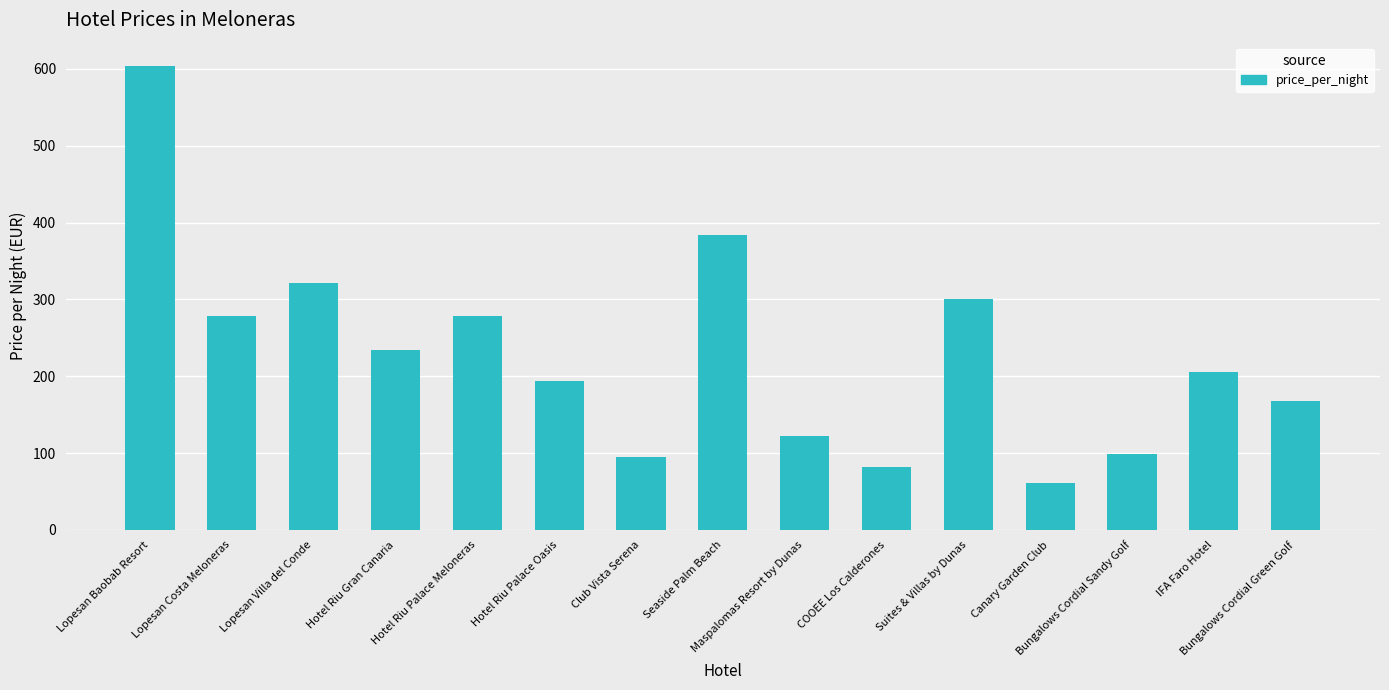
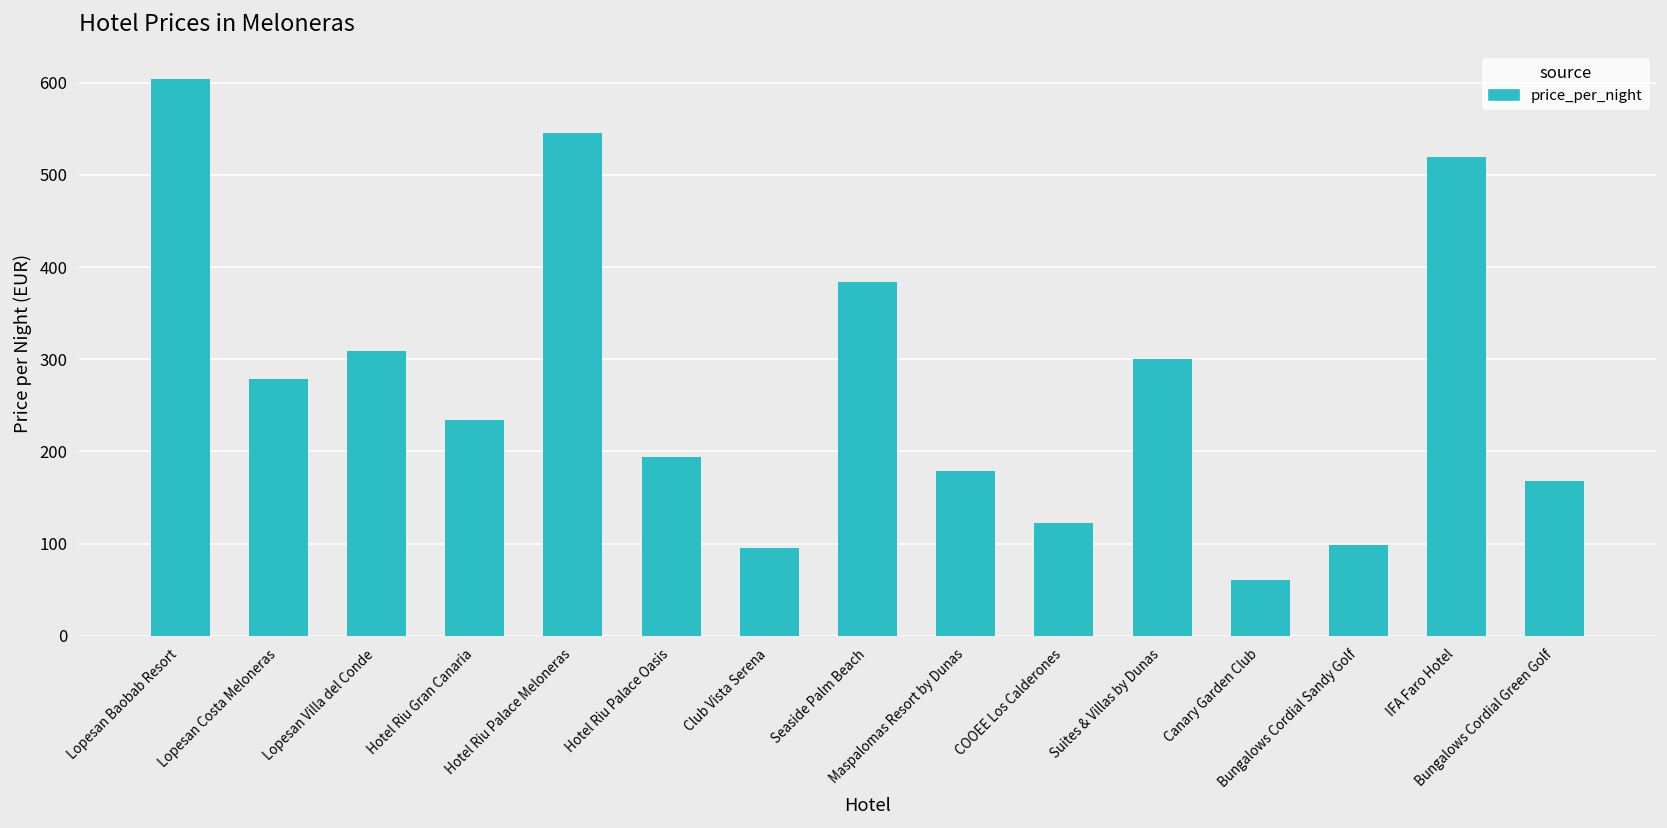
Lopesan Villa del Conde: 320 -> 310
Hotel Riu Palace Meloneras: 280 -> 550
Maspalomas Resort by Dunas: 120 -> 180
COOEE Los Calderones: 80 -> 120
IFA Faro Hotel: 210 -> 520
